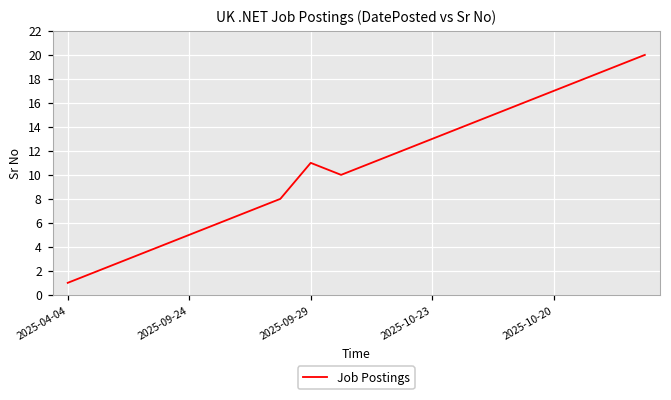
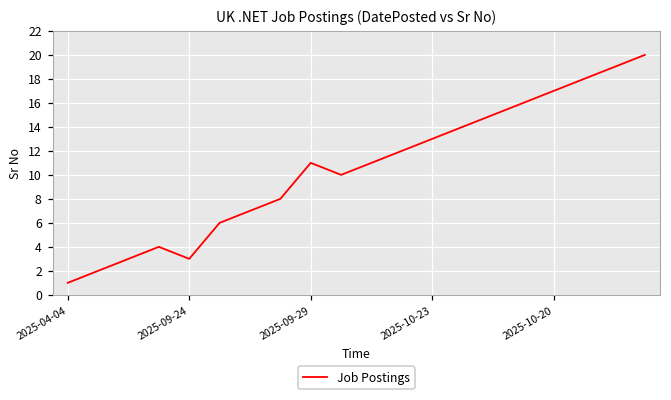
2025-09-24: 5 -> 3
